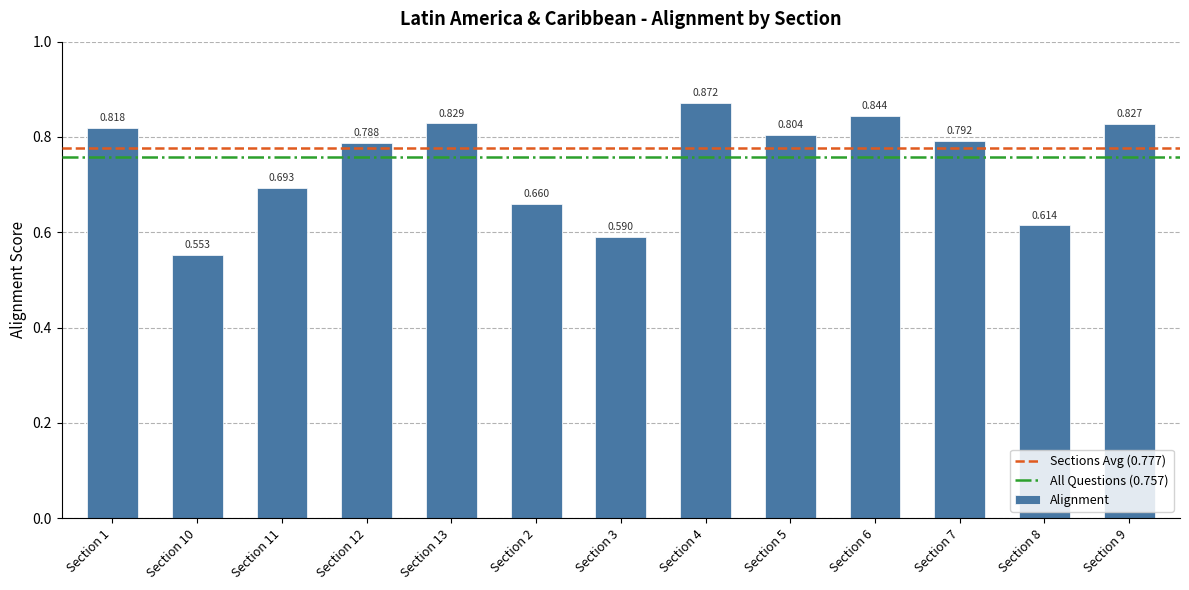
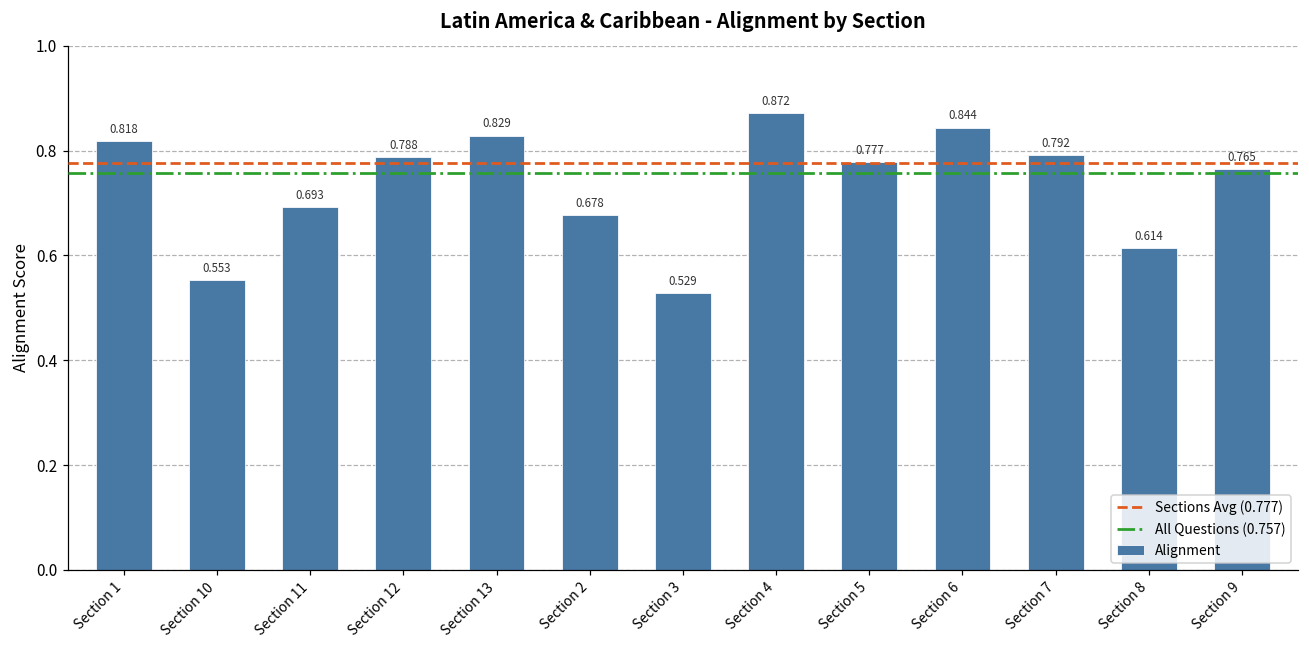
Section 2: 0.660 -> 0.678
Section 3: 0.590 -> 0.529
Section 5: 0.804 -> 0.777
Section 9: 0.827 -> 0.765
